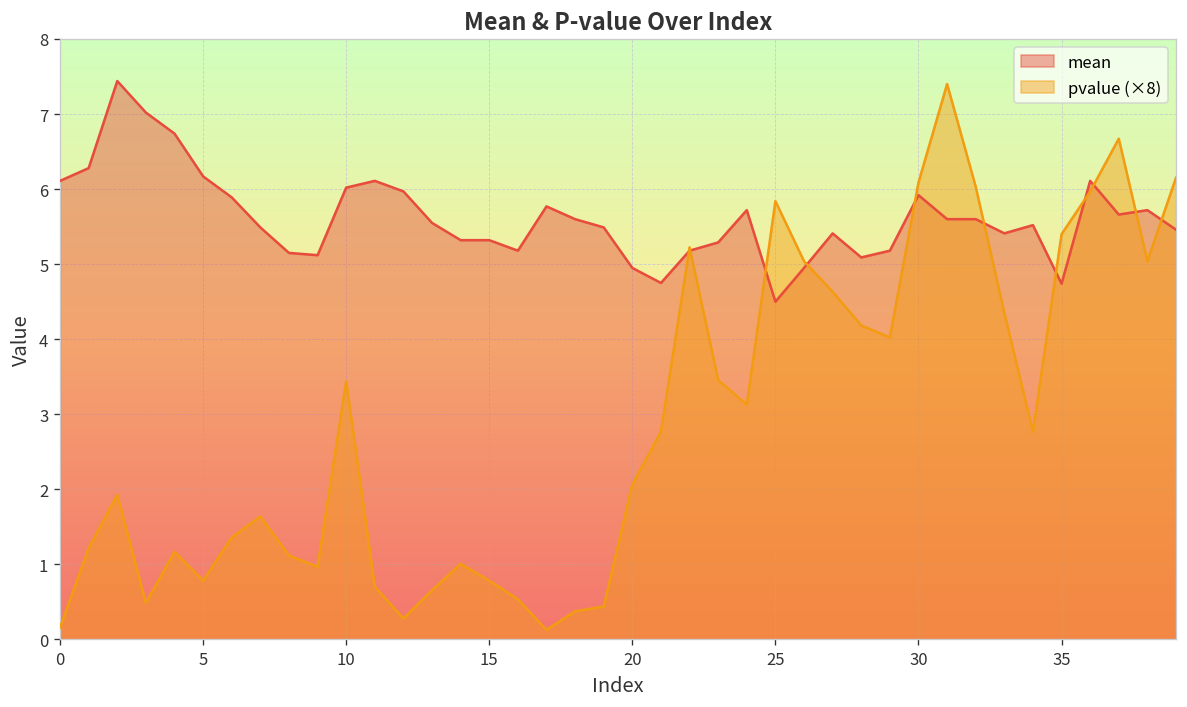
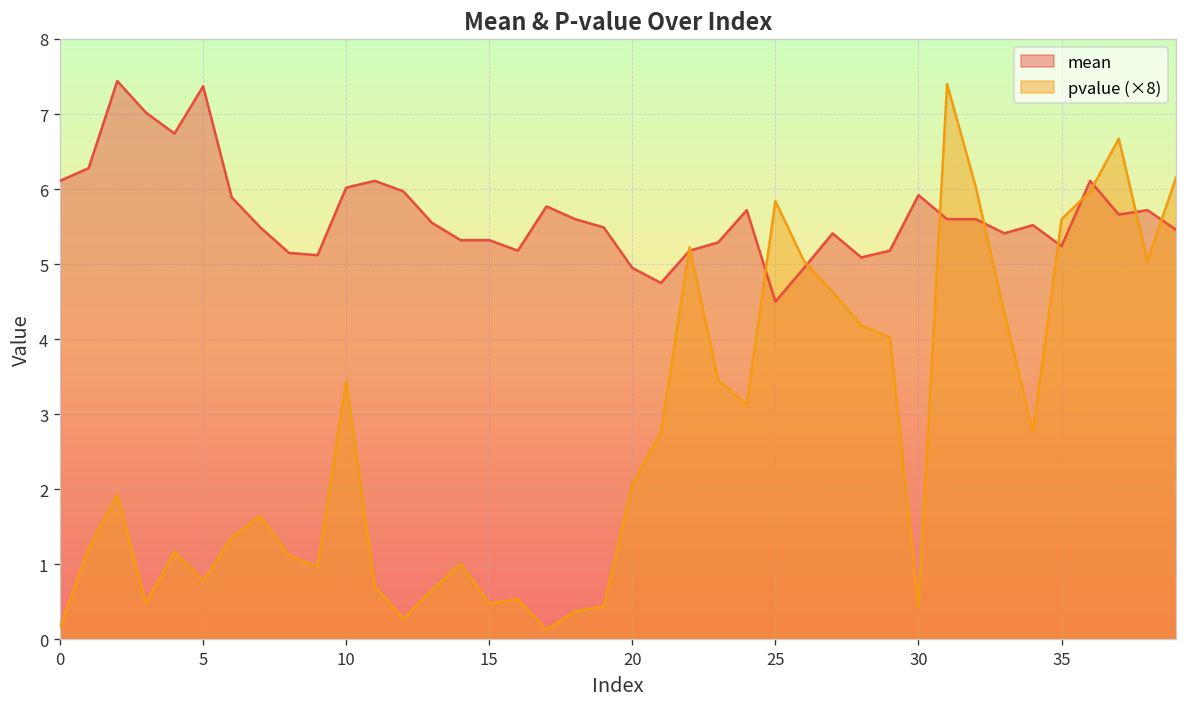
mean, 5: 6.2 -> 7.4
pvalue (×8), 15: 0.8 -> 0.5
pvalue (×8), 30: 6.1 -> 0.4
mean, 35: 4.7 -> 5.2
pvalue (×8), 35: 5.4 -> 5.6
